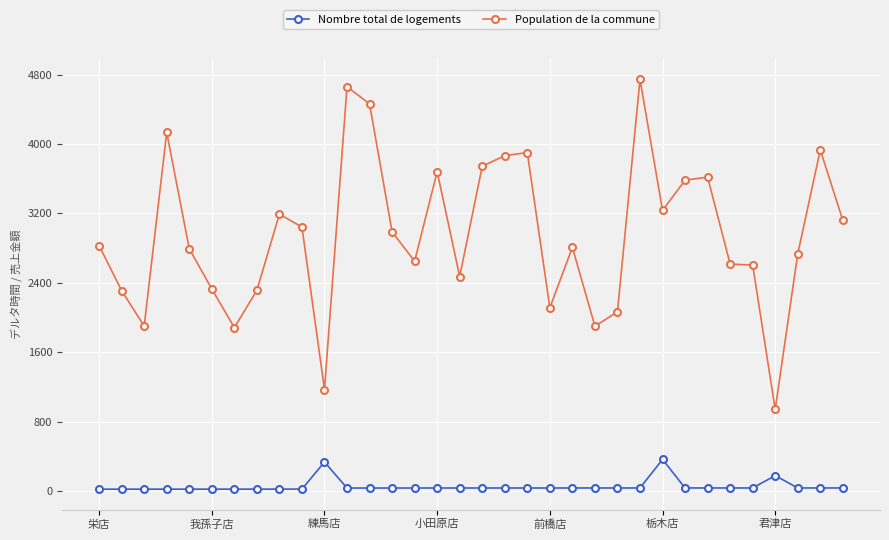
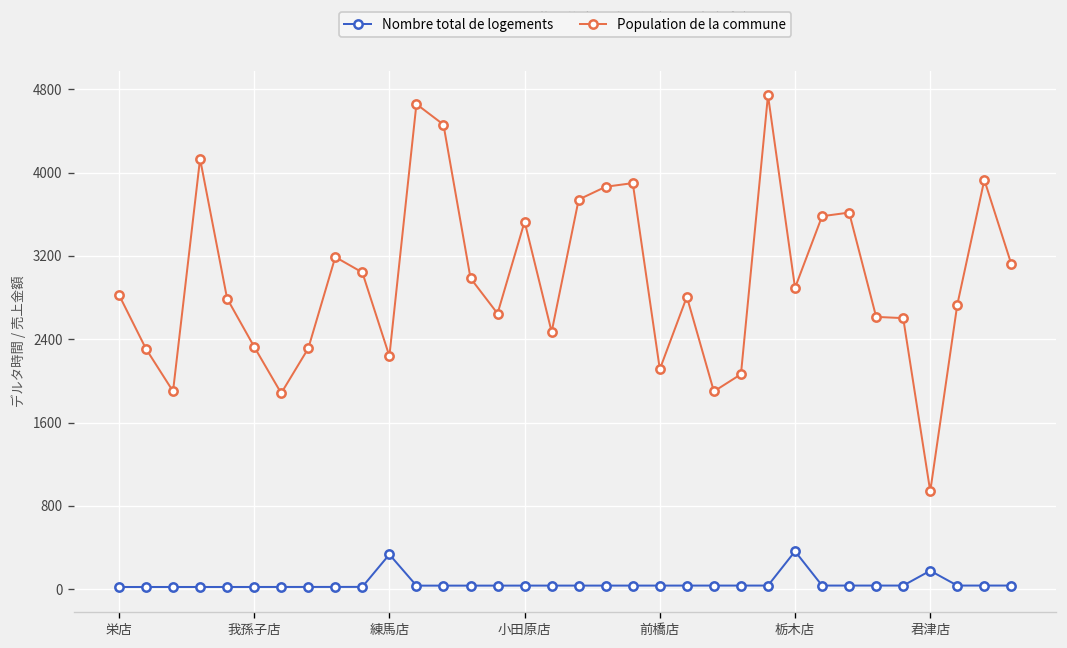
Population de la commune, 練馬店: 1200 -> 2200
Population de la commune, 小田原店: 3700 -> 3500
Population de la commune, 栃木店: 3200 -> 2900
